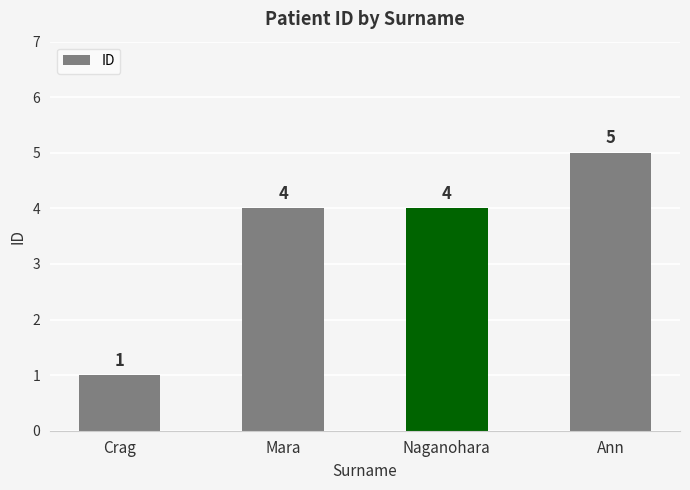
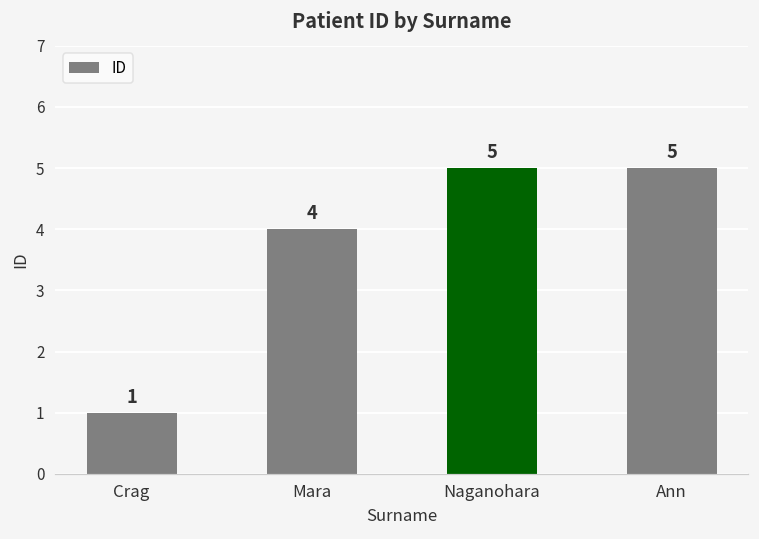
Naganohara: 4 -> 5
